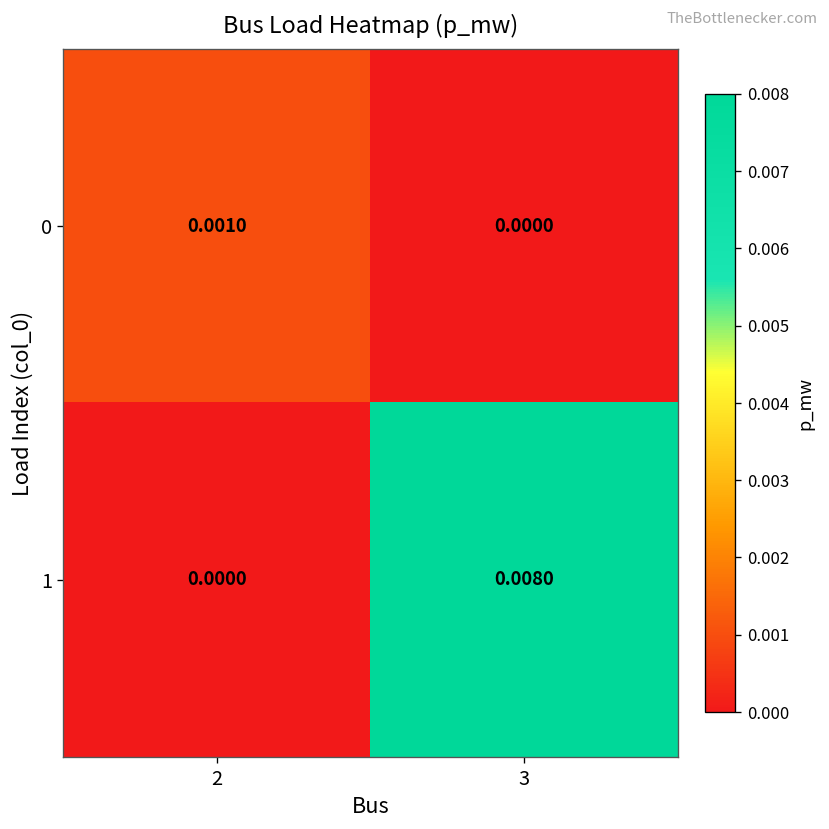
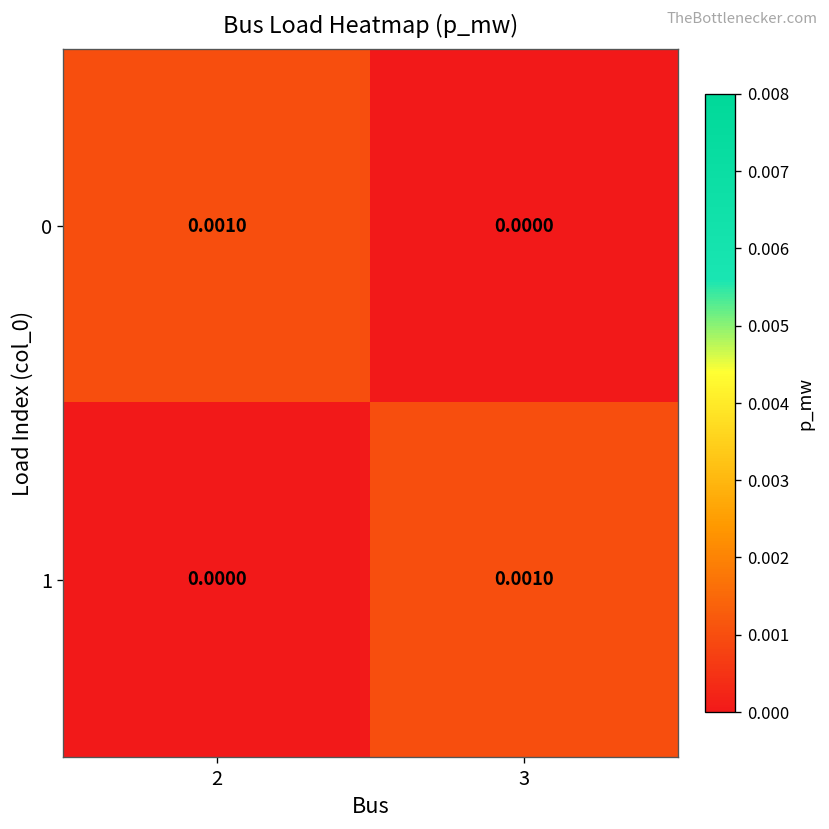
1, 3: 0.0080 -> 0.0010
